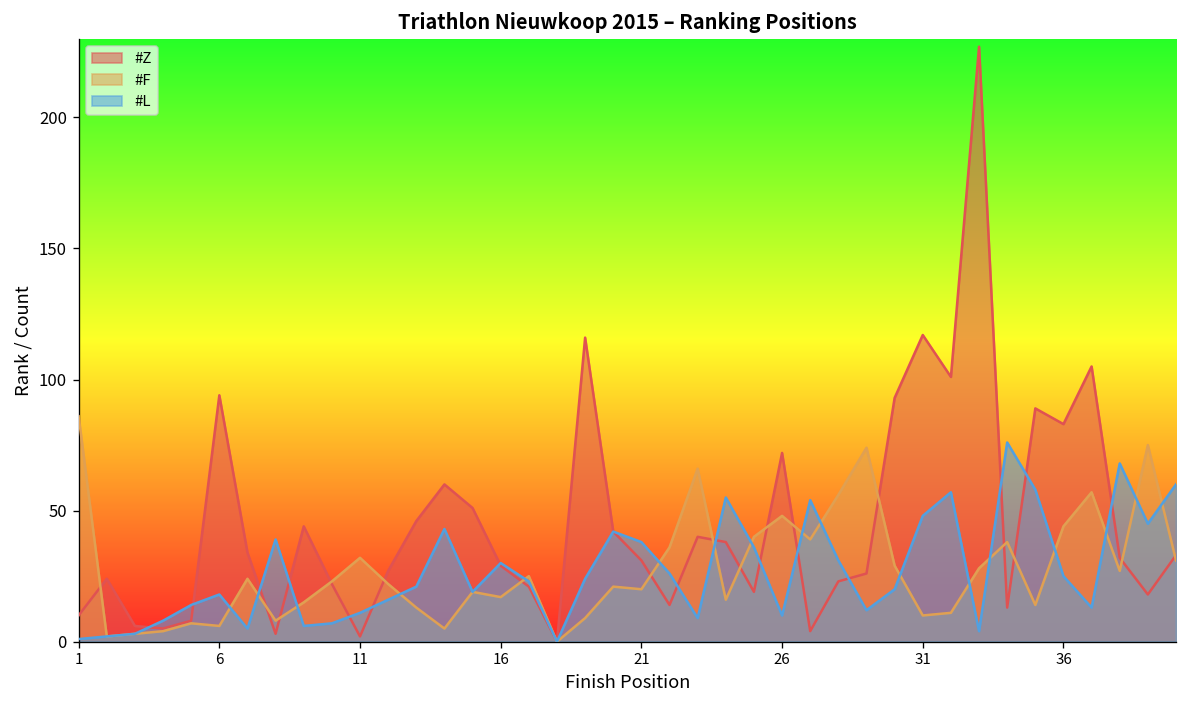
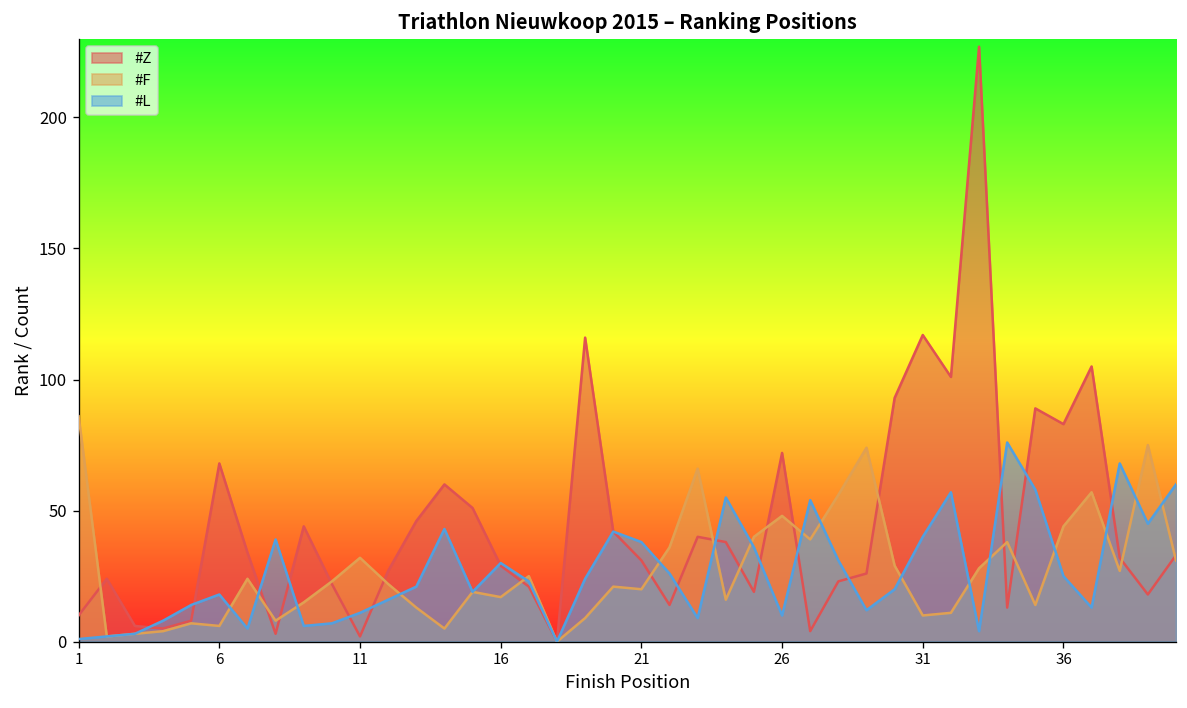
#Z, 6: 94 -> 68
#L, 31: 48 -> 40
